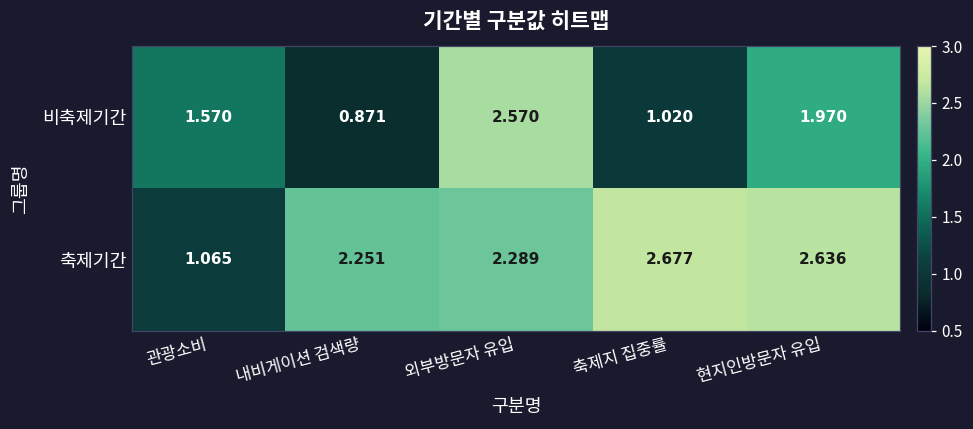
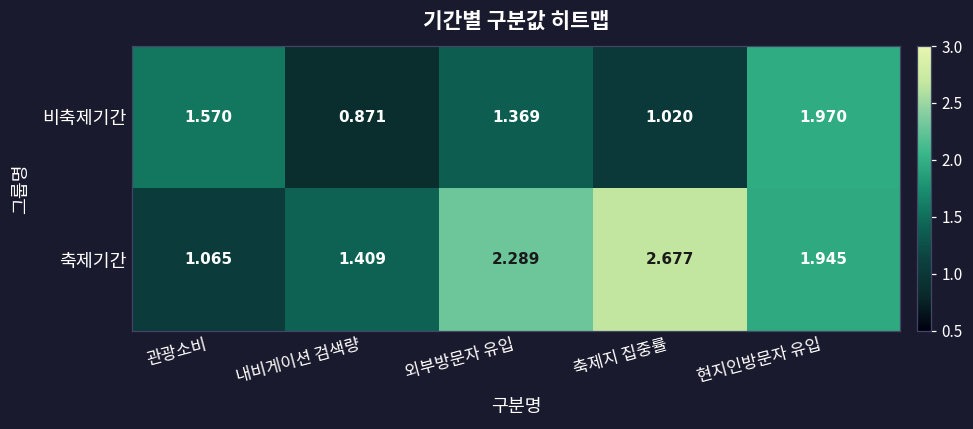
비축제기간, 외부방문자 유입: 2.570 -> 1.369
축제기간, 내비게이션 검색량: 2.251 -> 1.409
축제기간, 현지인방문자 유입: 2.636 -> 1.945
